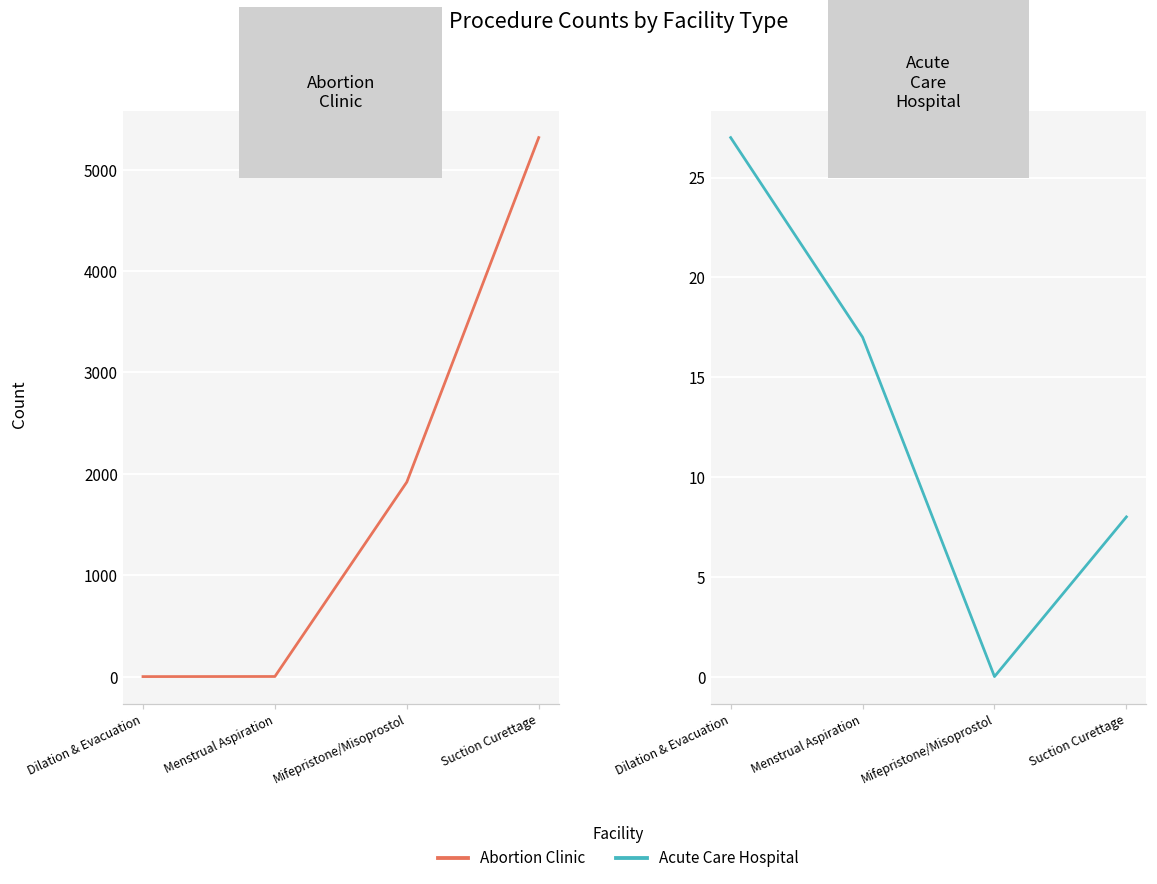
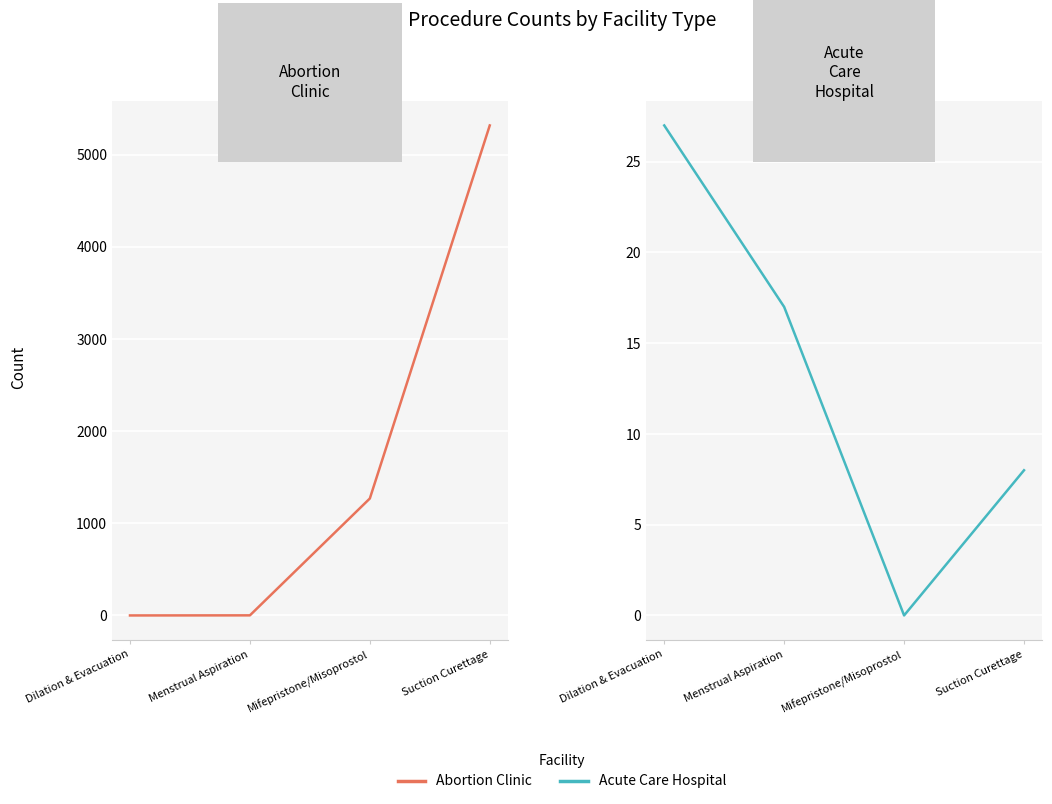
Abortion Clinic, Mifepristone/Misoprostol: 1900 -> 1300
